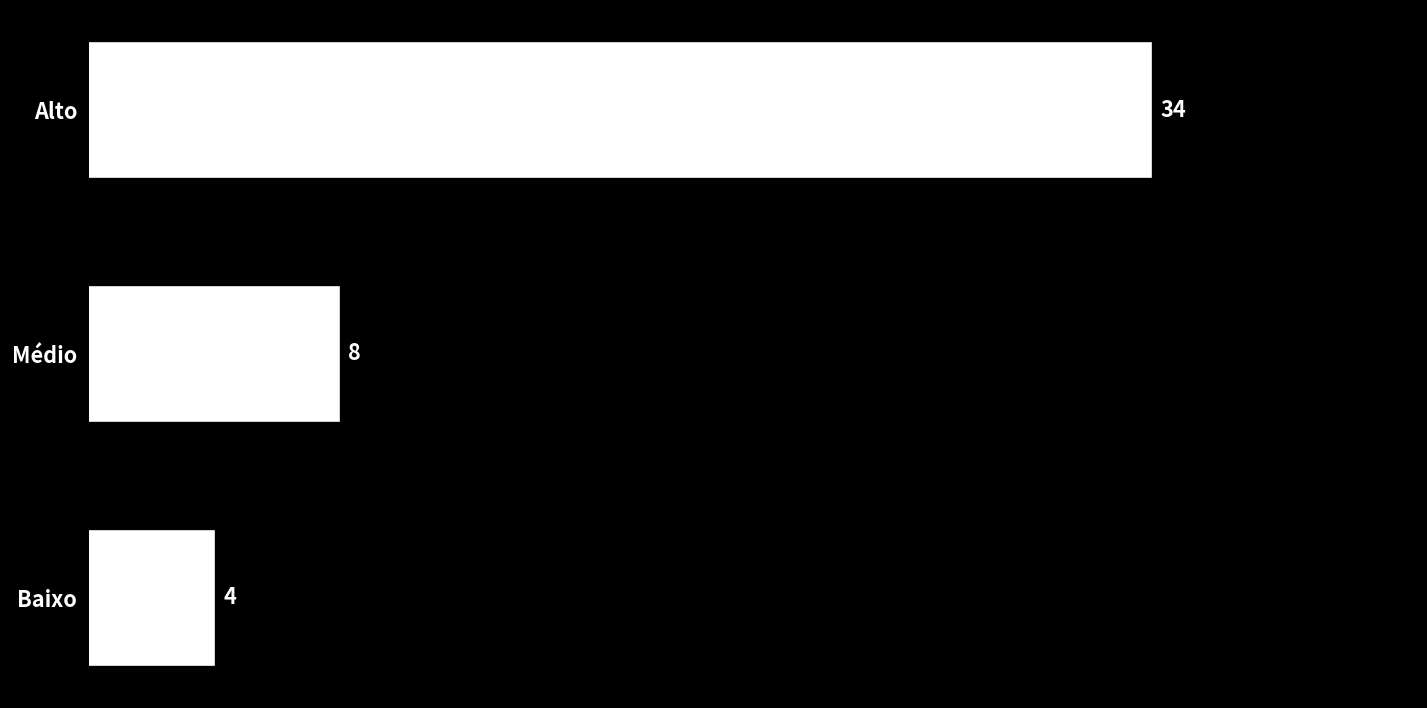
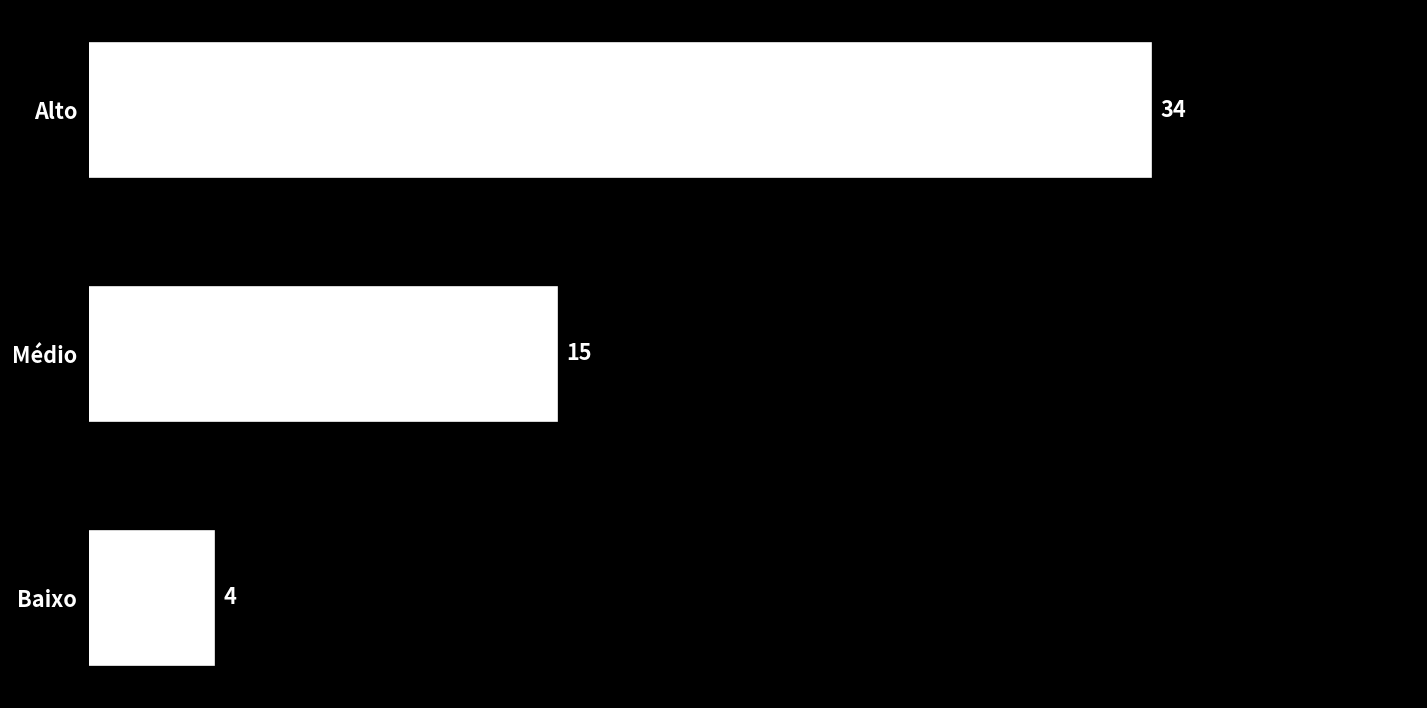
Médio: 8 -> 15
